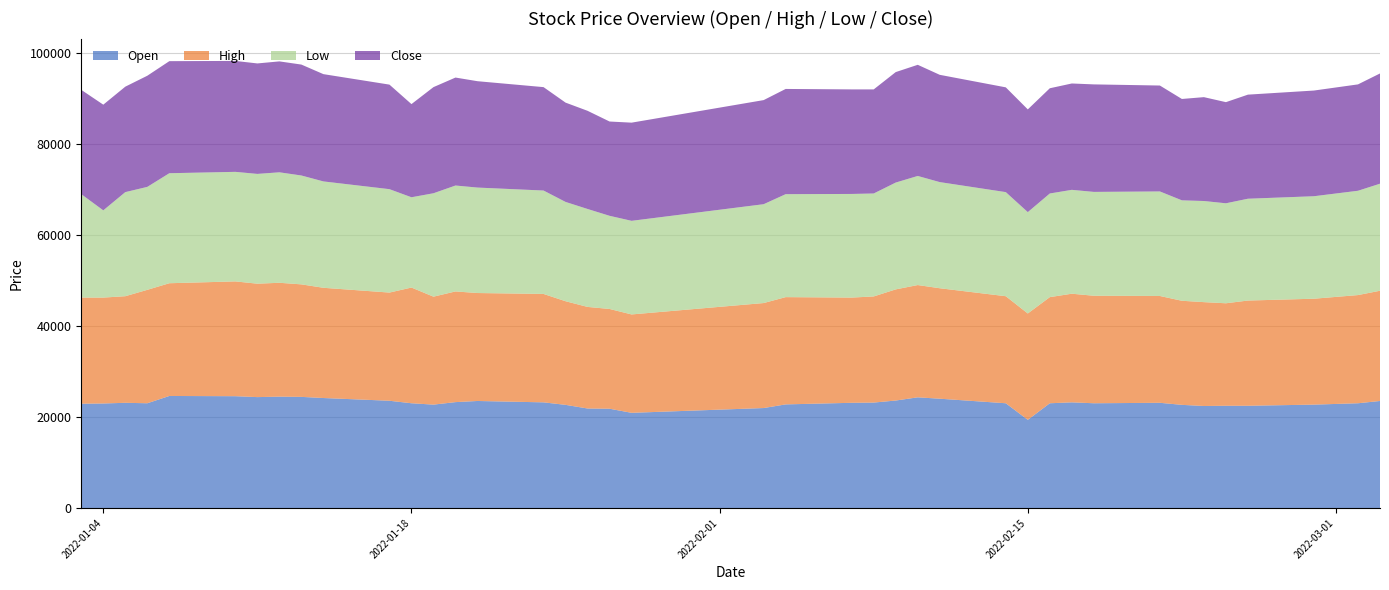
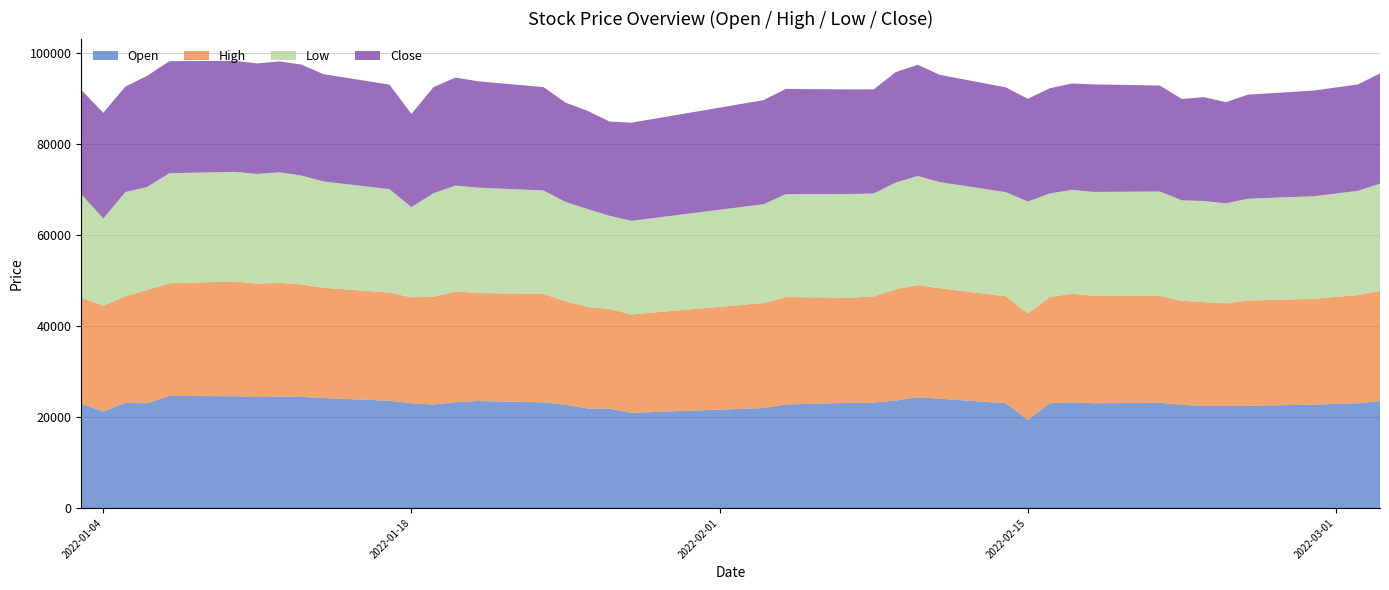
Open, 2022-01-04: 23000 -> 21000
High, 2022-01-18: 25000 -> 23000
Low, 2022-02-15: 22000 -> 25000
